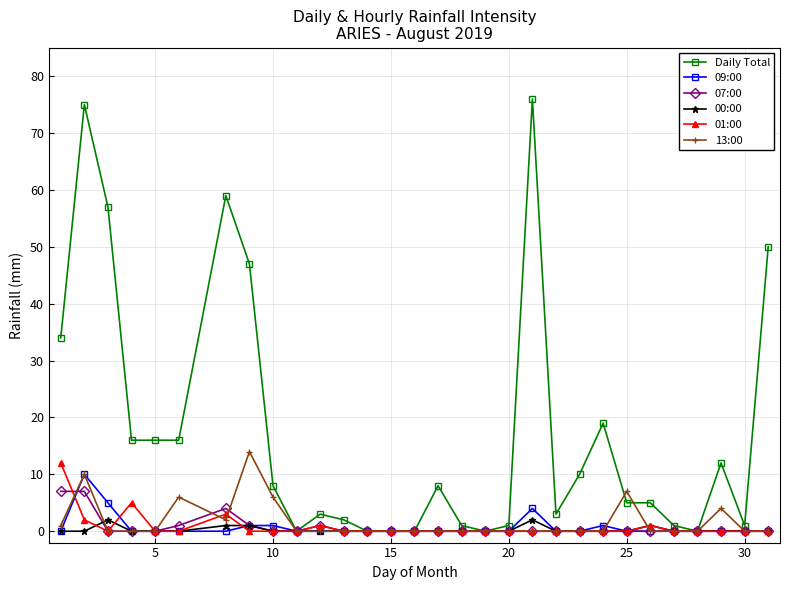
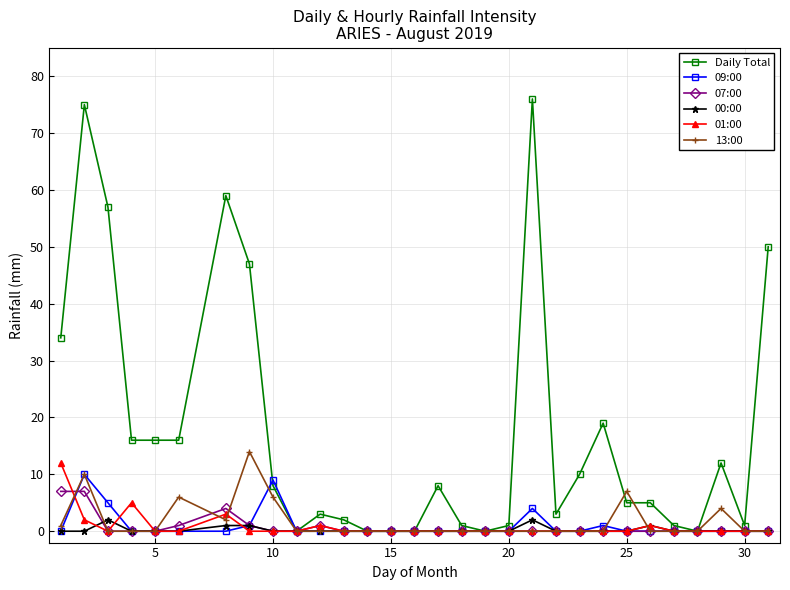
09:00, 10: 1 -> 9
